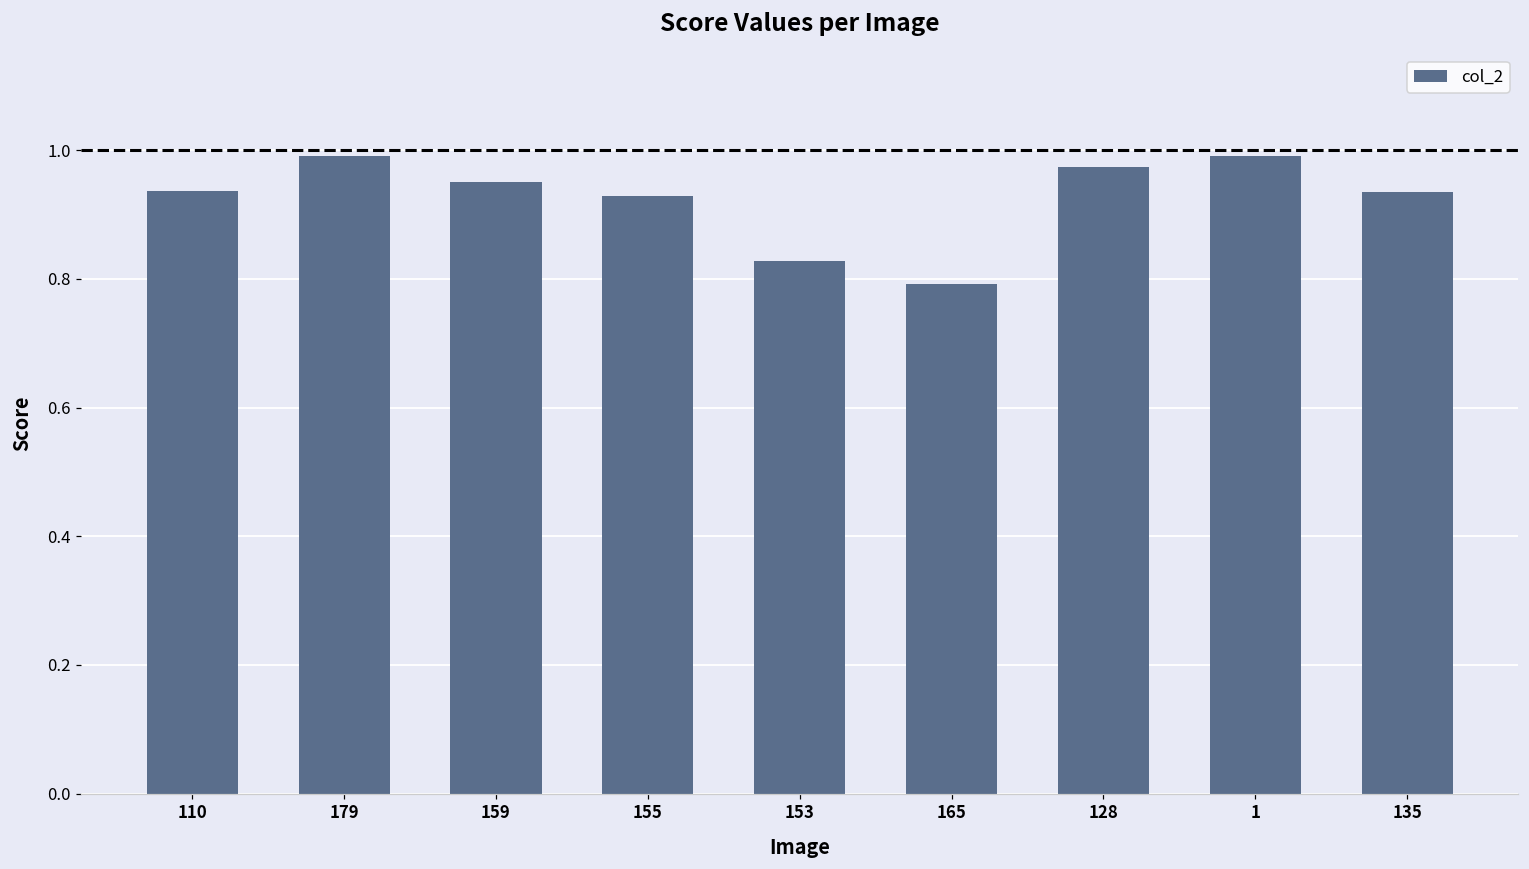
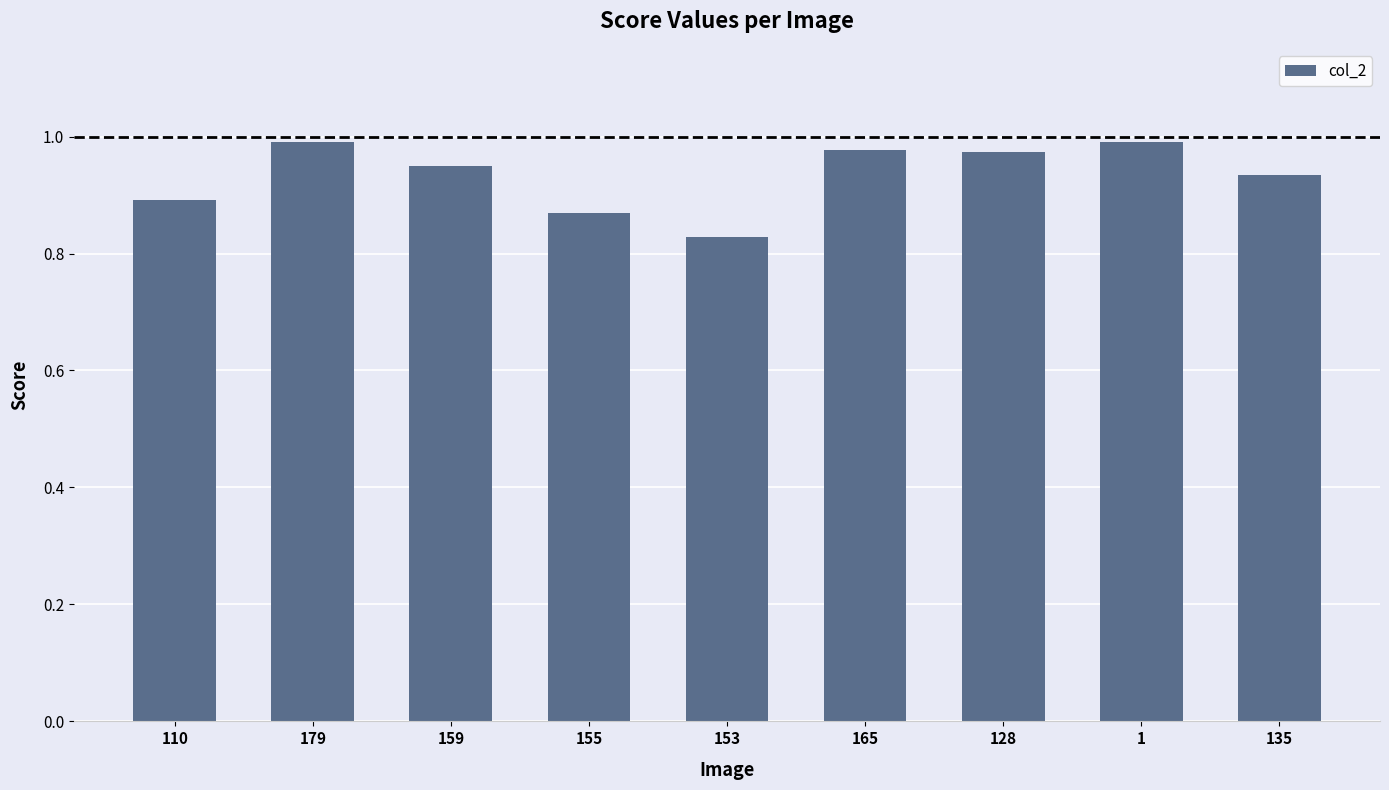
110: 0.94 -> 0.89
155: 0.93 -> 0.87
165: 0.79 -> 0.98
